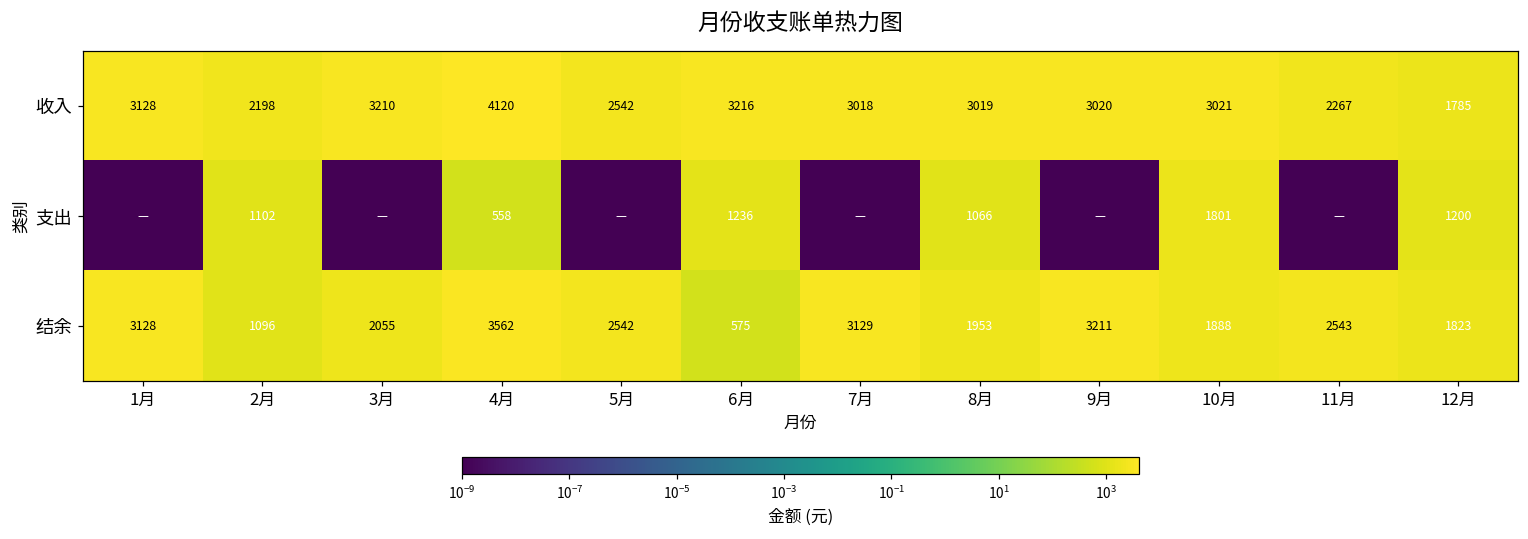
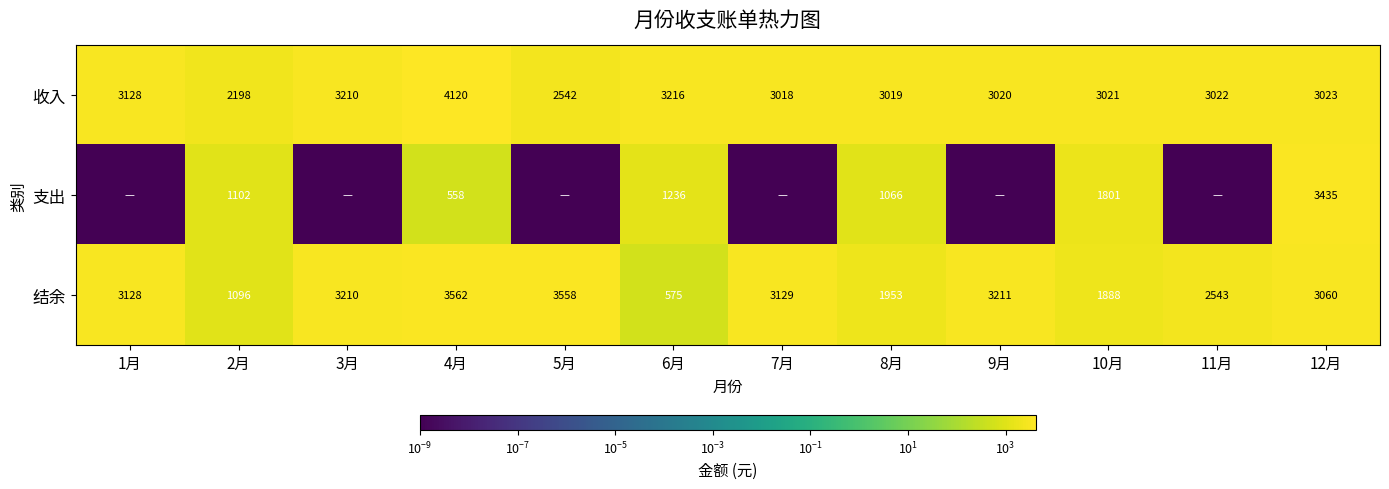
收入, 11月: 2267 -> 3022
收入, 12月: 1785 -> 3023
支出, 12月: 1200 -> 3435
结余, 3月: 2055 -> 3210
结余, 5月: 2542 -> 3558
结余, 12月: 1823 -> 3060
